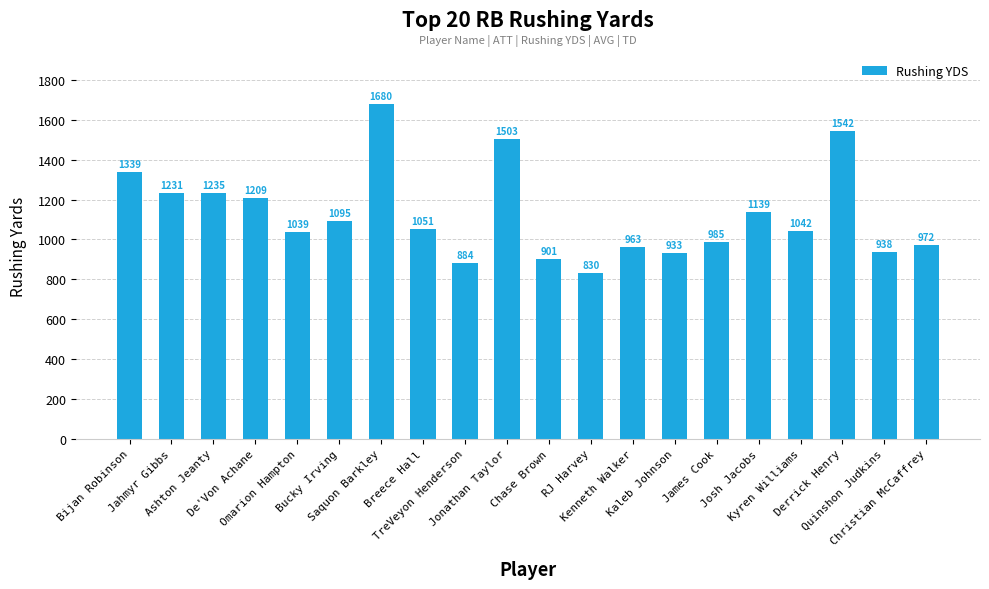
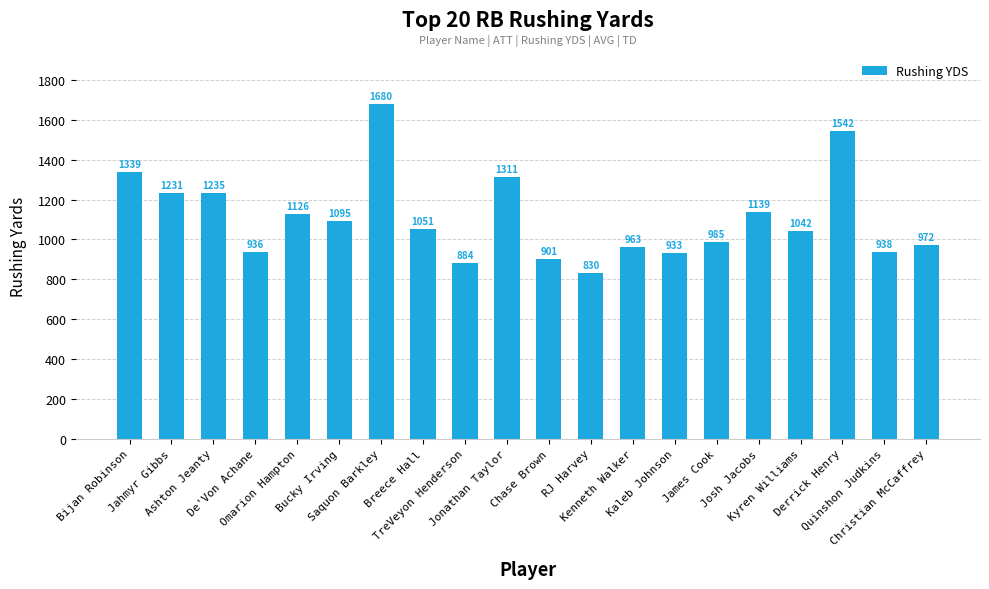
De'Von Achane: 1209 -> 936
Omarion Hampton: 1039 -> 1126
Jonathan Taylor: 1503 -> 1311
